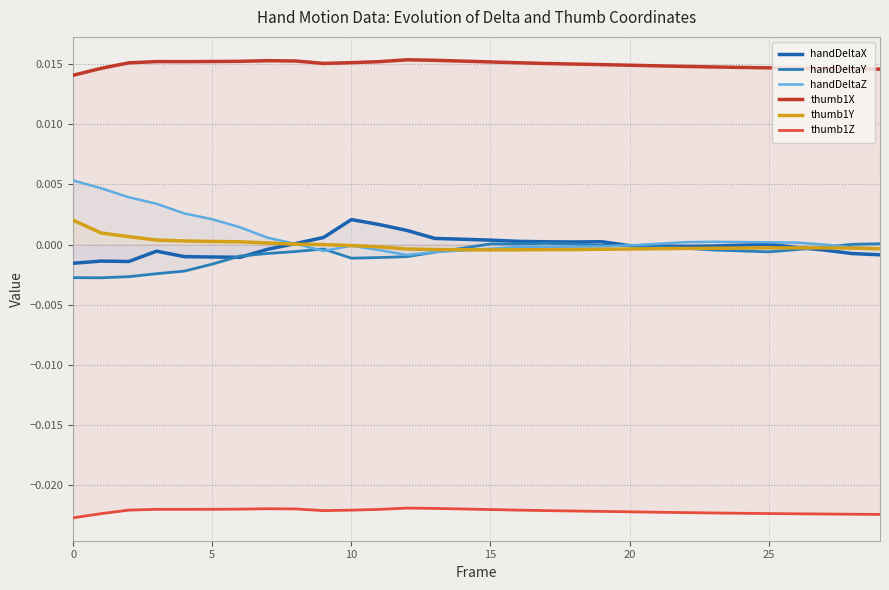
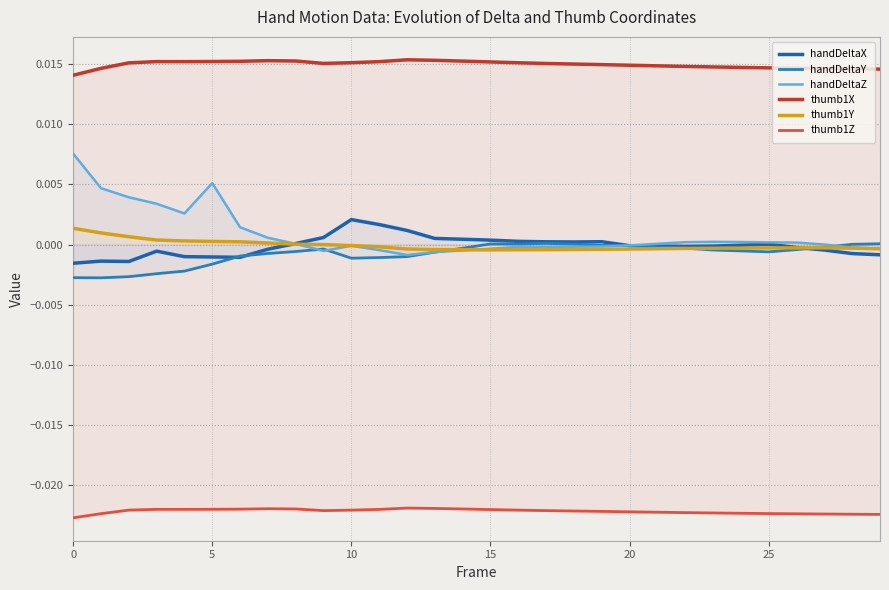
handDeltaZ, 0: 0.0053 -> 0.0076
thumb1Y, 0: 0.0020 -> 0.0014
handDeltaZ, 5: 0.0021 -> 0.0051
